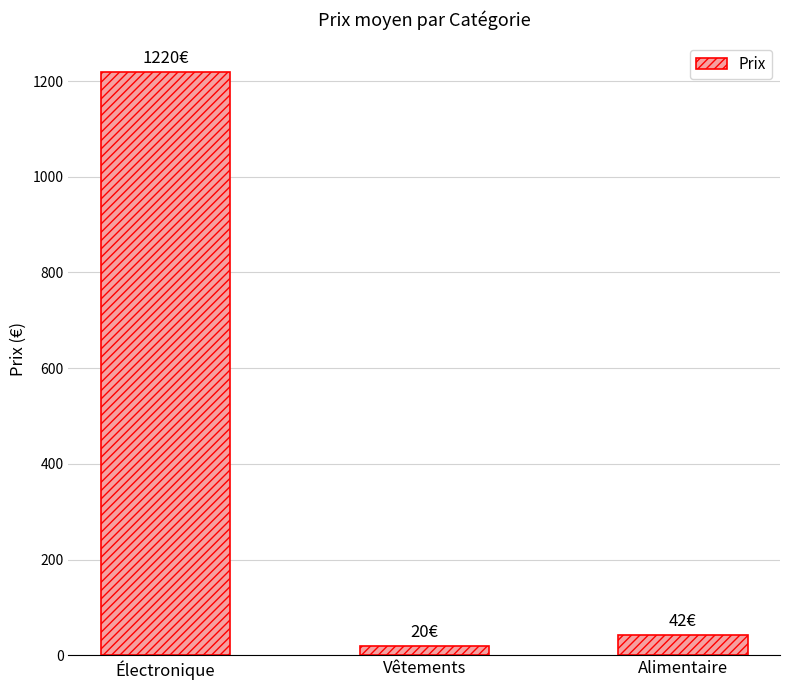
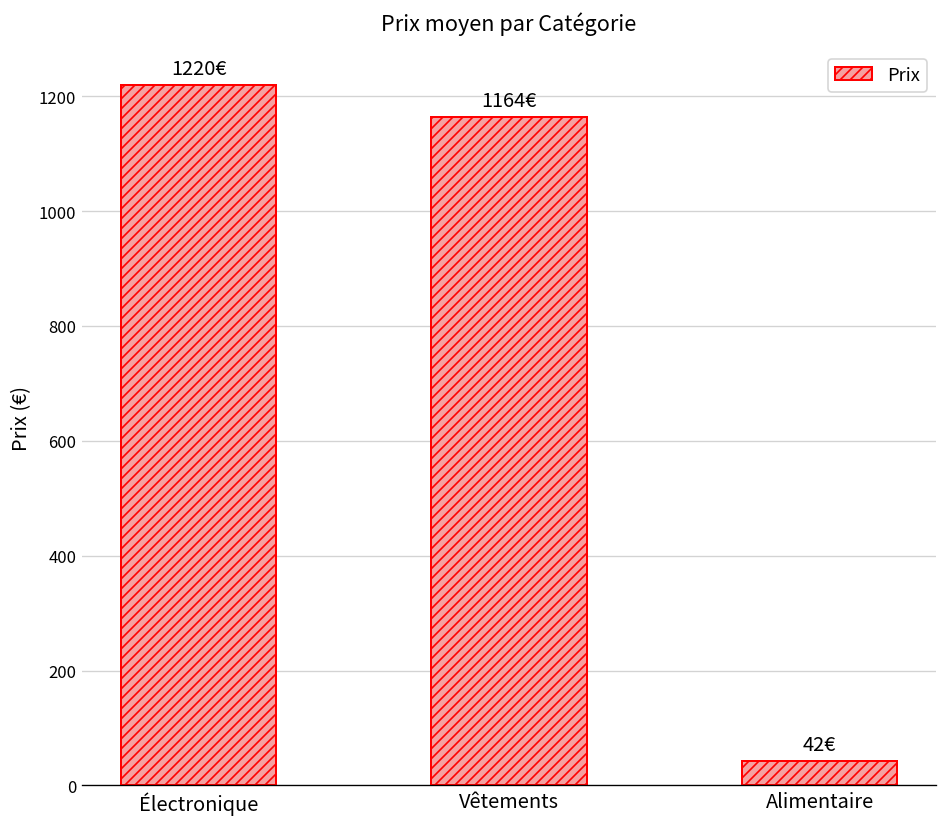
Vêtements: 20€ -> 1164€
